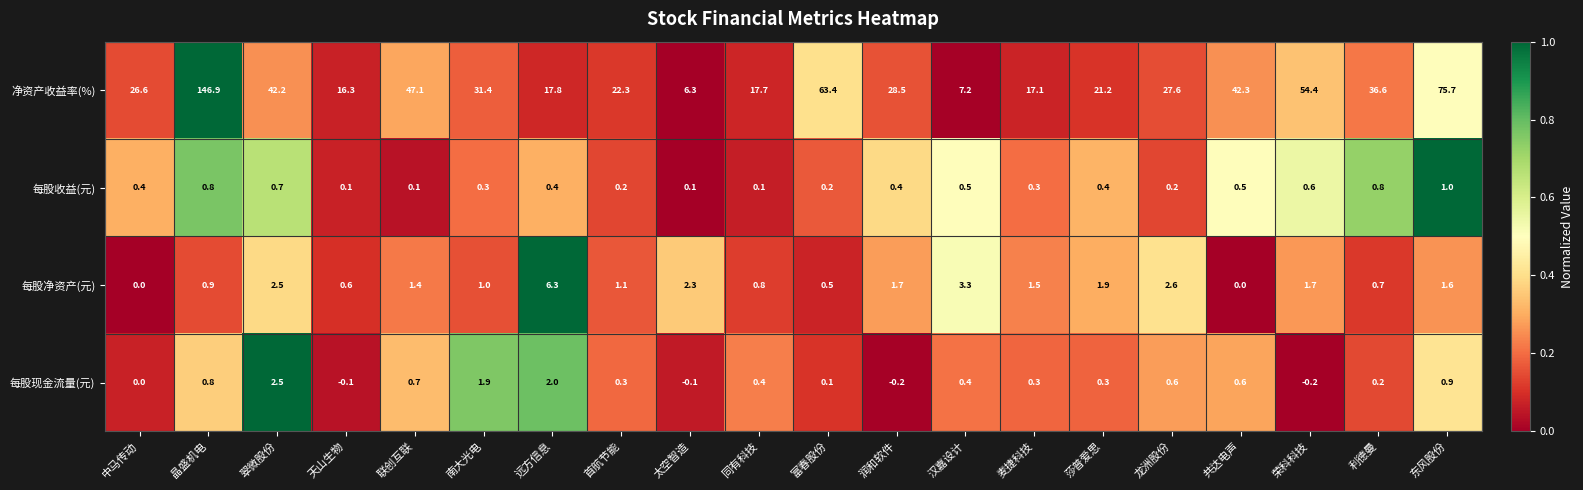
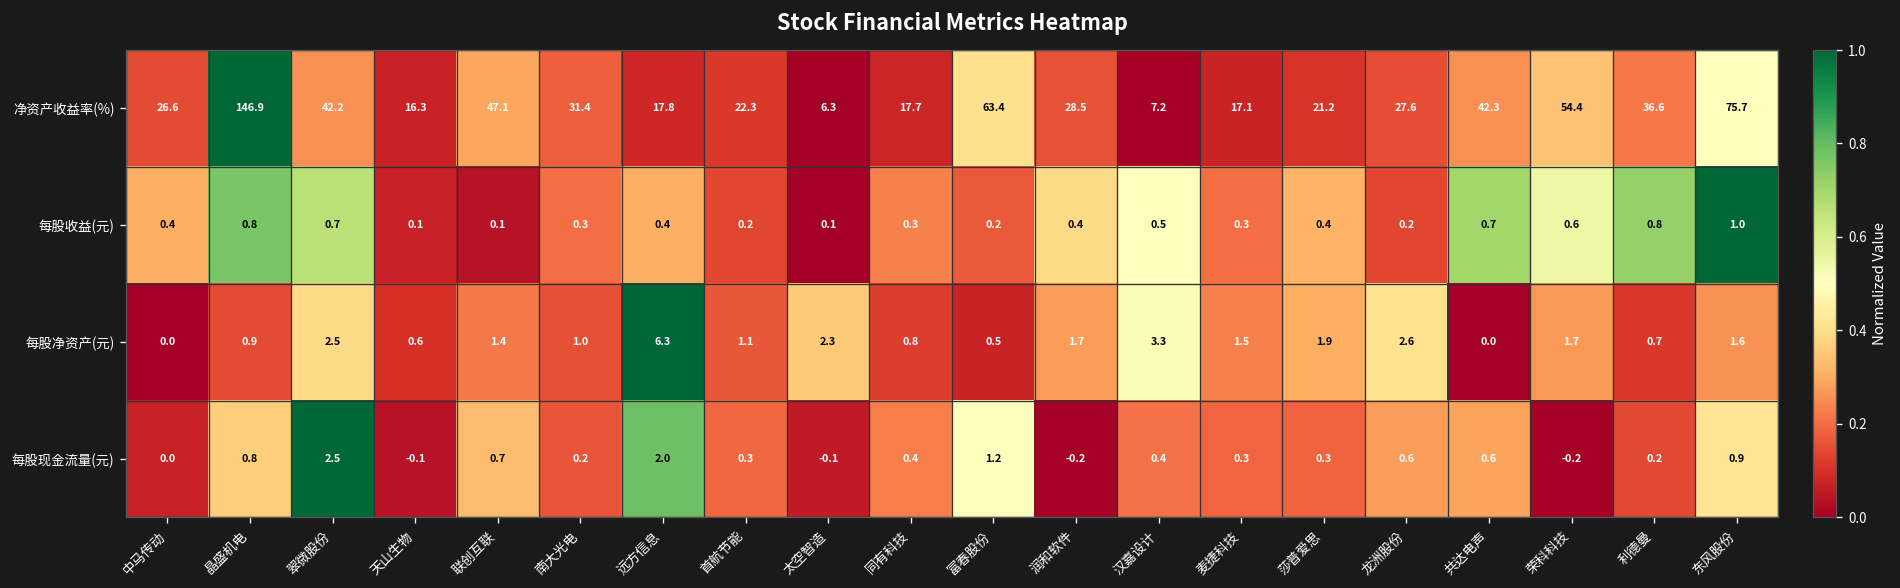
每股收益(元), 同有科技: 0.1 -> 0.3
每股收益(元), 共达电声: 0.5 -> 0.7
每股现金流量(元), 南大光电: 1.9 -> 0.2
每股现金流量(元), 富春股份: 0.1 -> 1.2
